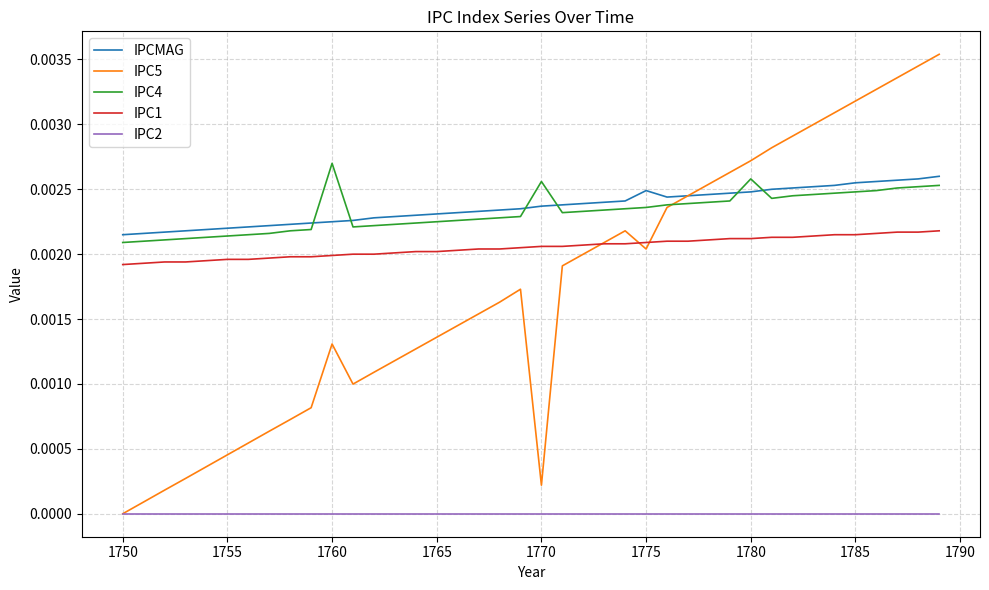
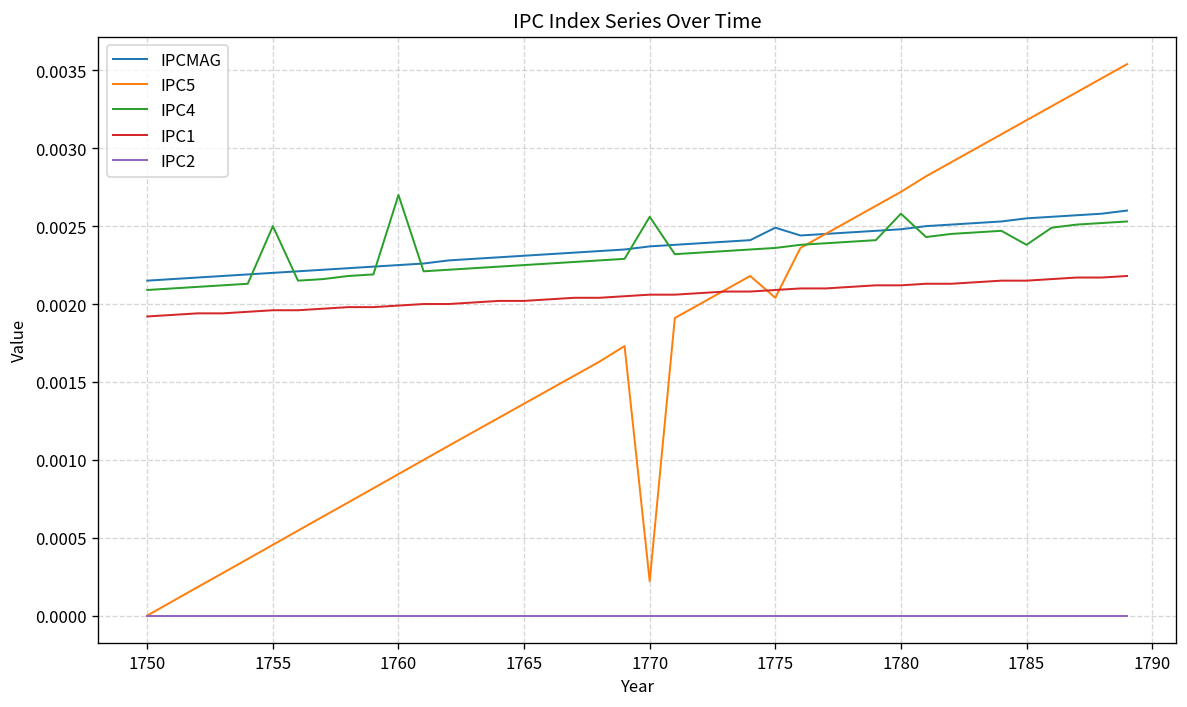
IPC4, 1755: 0.00214 -> 0.00250
IPC5, 1760: 0.00131 -> 0.00091
IPC4, 1785: 0.00248 -> 0.00238
